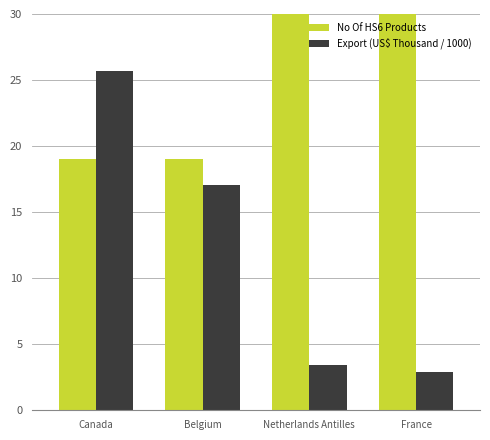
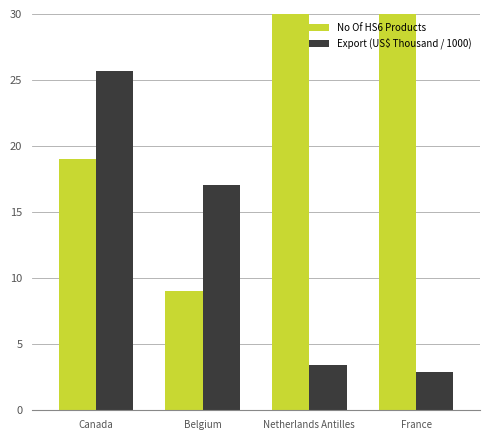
No Of HS6 Products, Belgium: 19 -> 9
